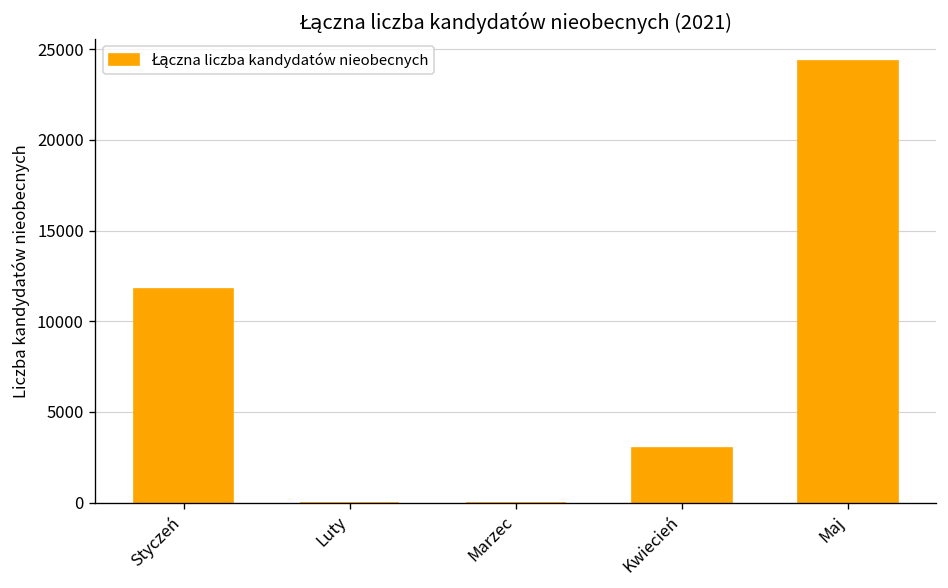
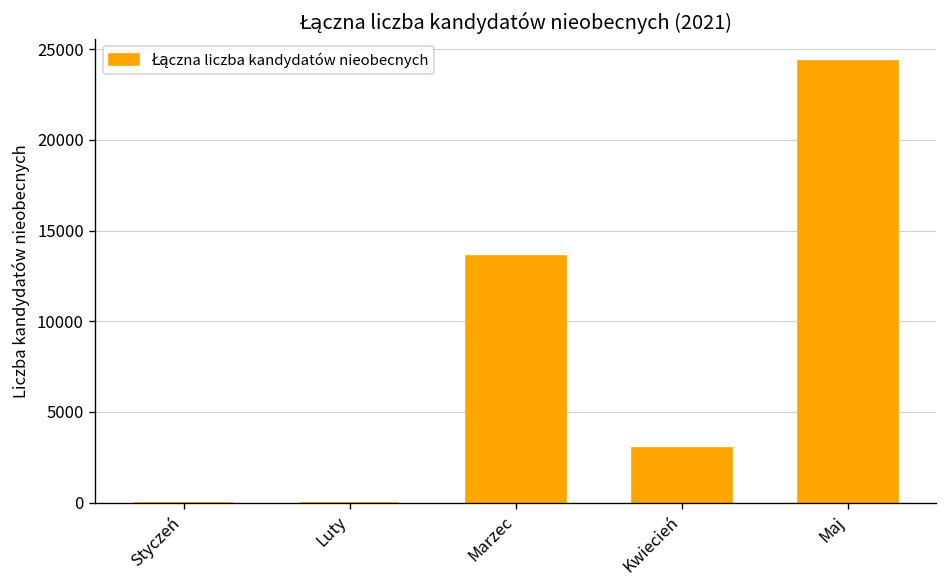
Styczeń: 11800 -> 0
Marzec: 0 -> 13600
